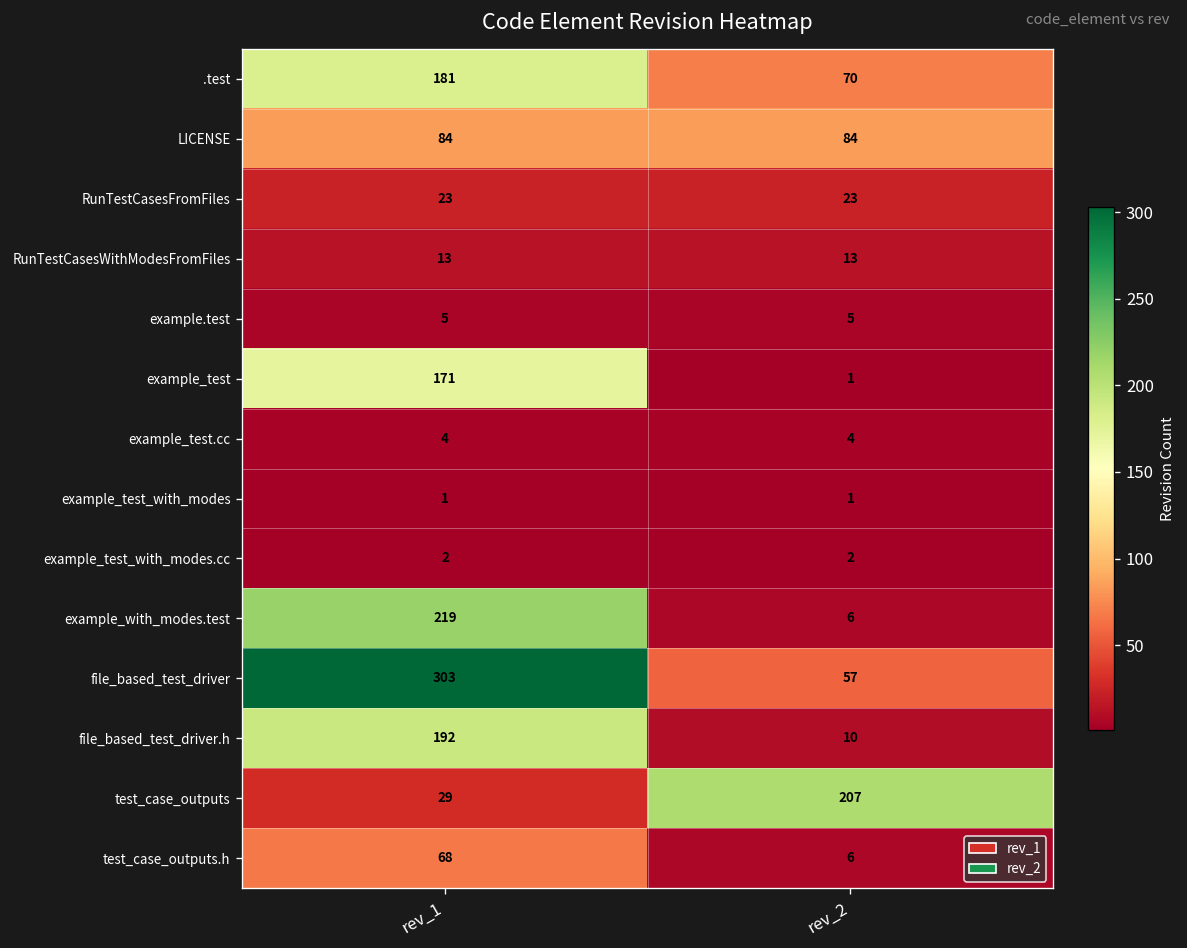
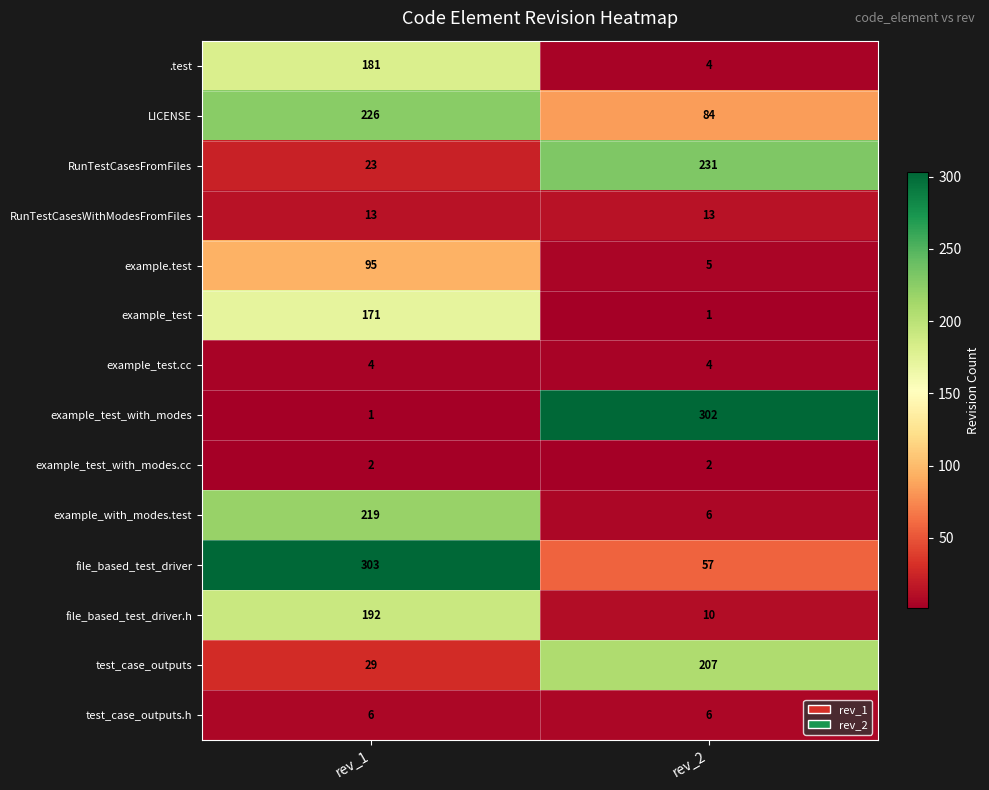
.test, rev_2: 70 -> 4
LICENSE, rev_1: 84 -> 226
RunTestCasesFromFiles, rev_2: 23 -> 231
example.test, rev_1: 5 -> 95
example_test_with_modes, rev_2: 1 -> 302
test_case_outputs.h, rev_1: 68 -> 6
